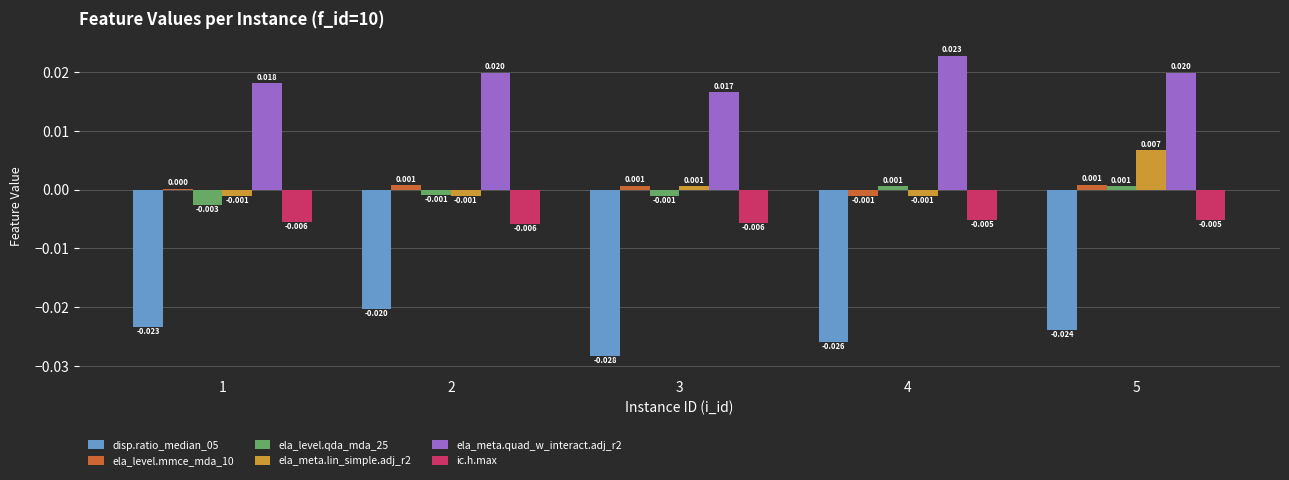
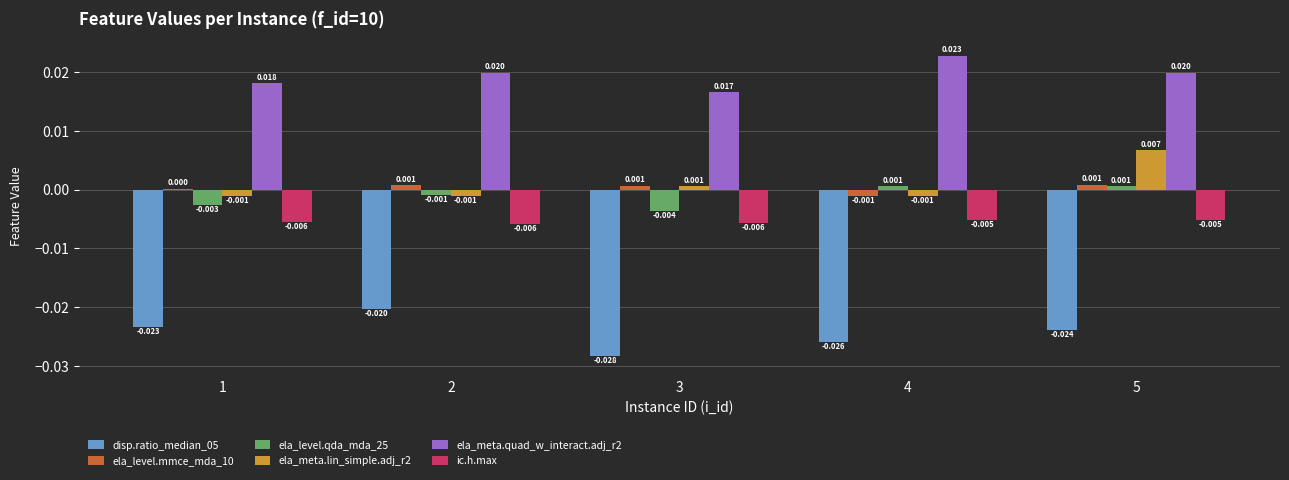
ela_level.qda_mda_25, 3: -0.001 -> -0.004
